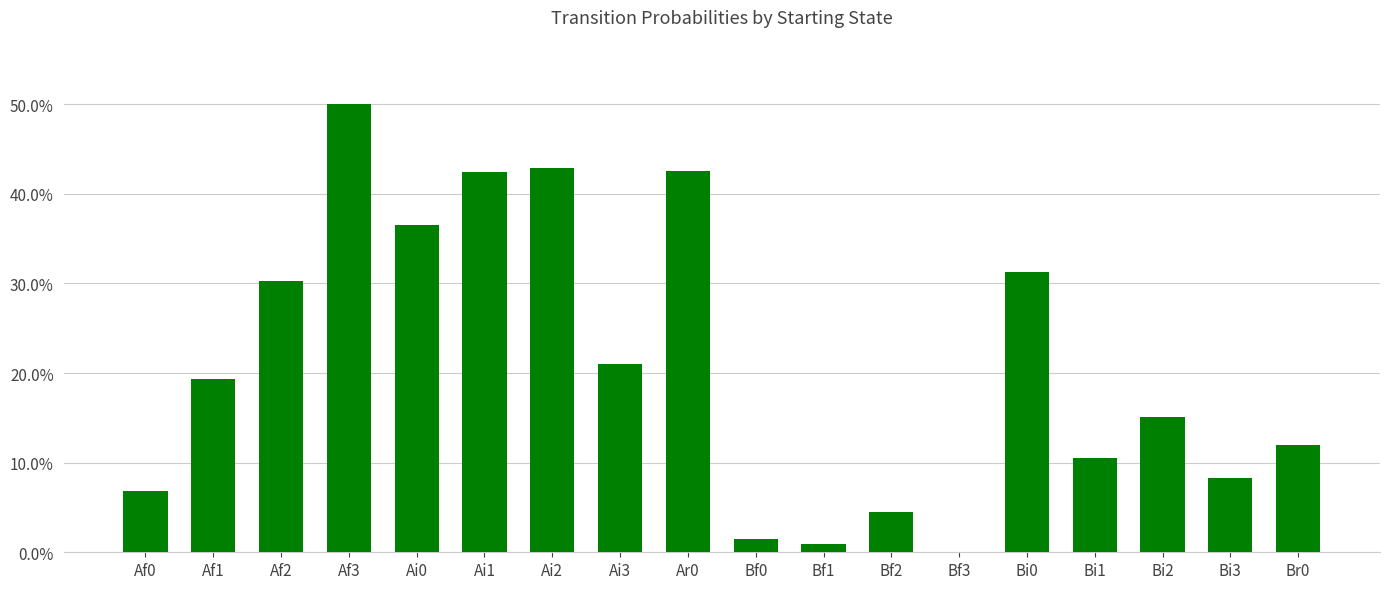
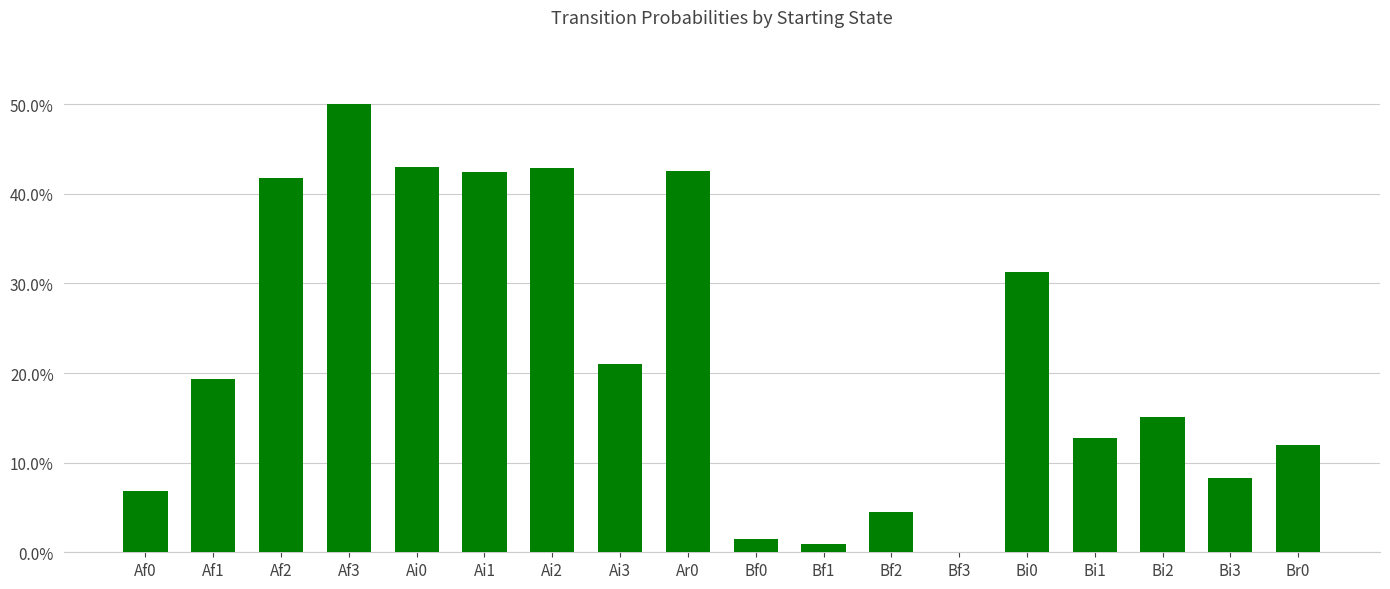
Af2: 30% -> 42%
Ai0: 36% -> 43%
Bi1: 11% -> 13%
